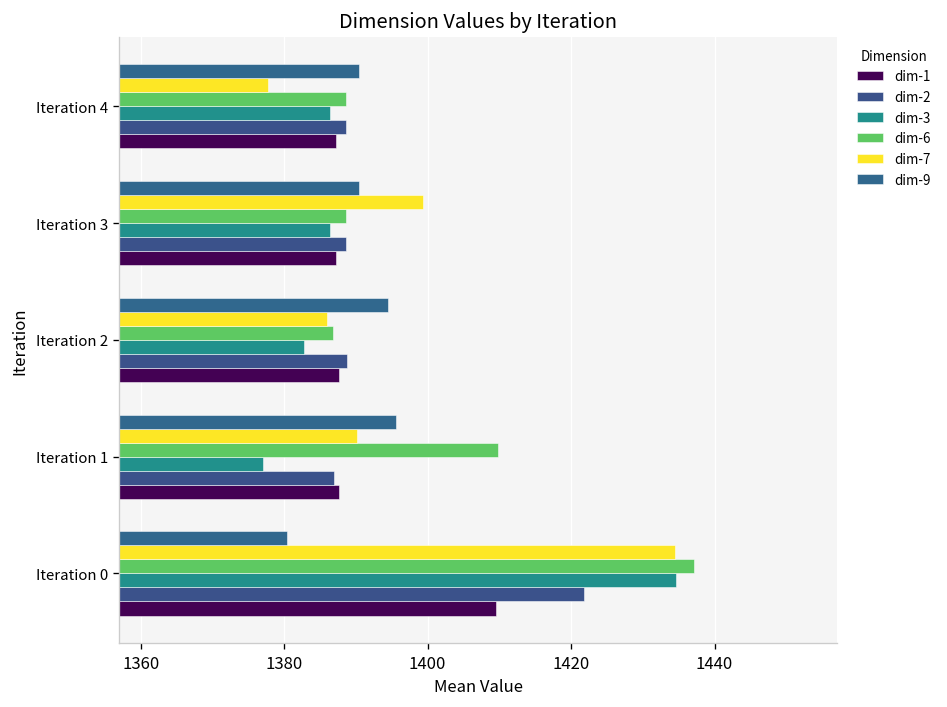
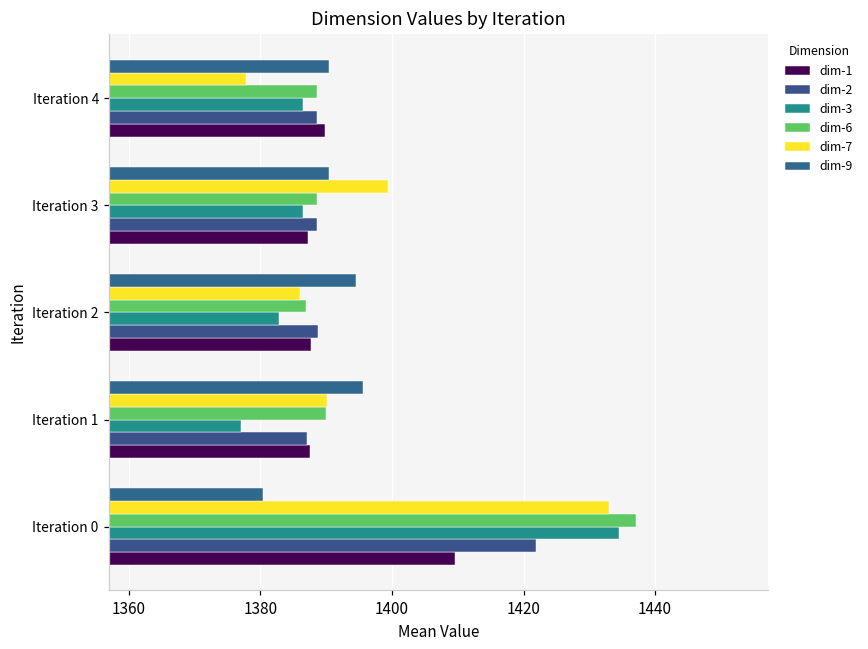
dim-1, Iteration 4: 1387 -> 1390
dim-6, Iteration 1: 1410 -> 1390
dim-7, Iteration 0: 1434 -> 1433
